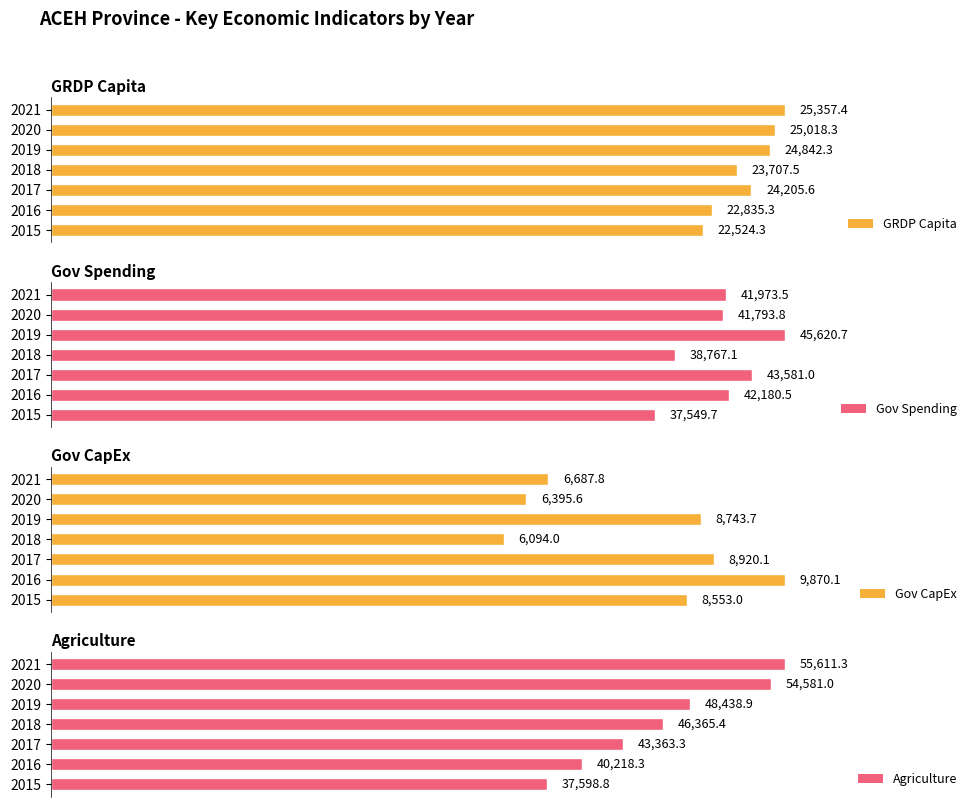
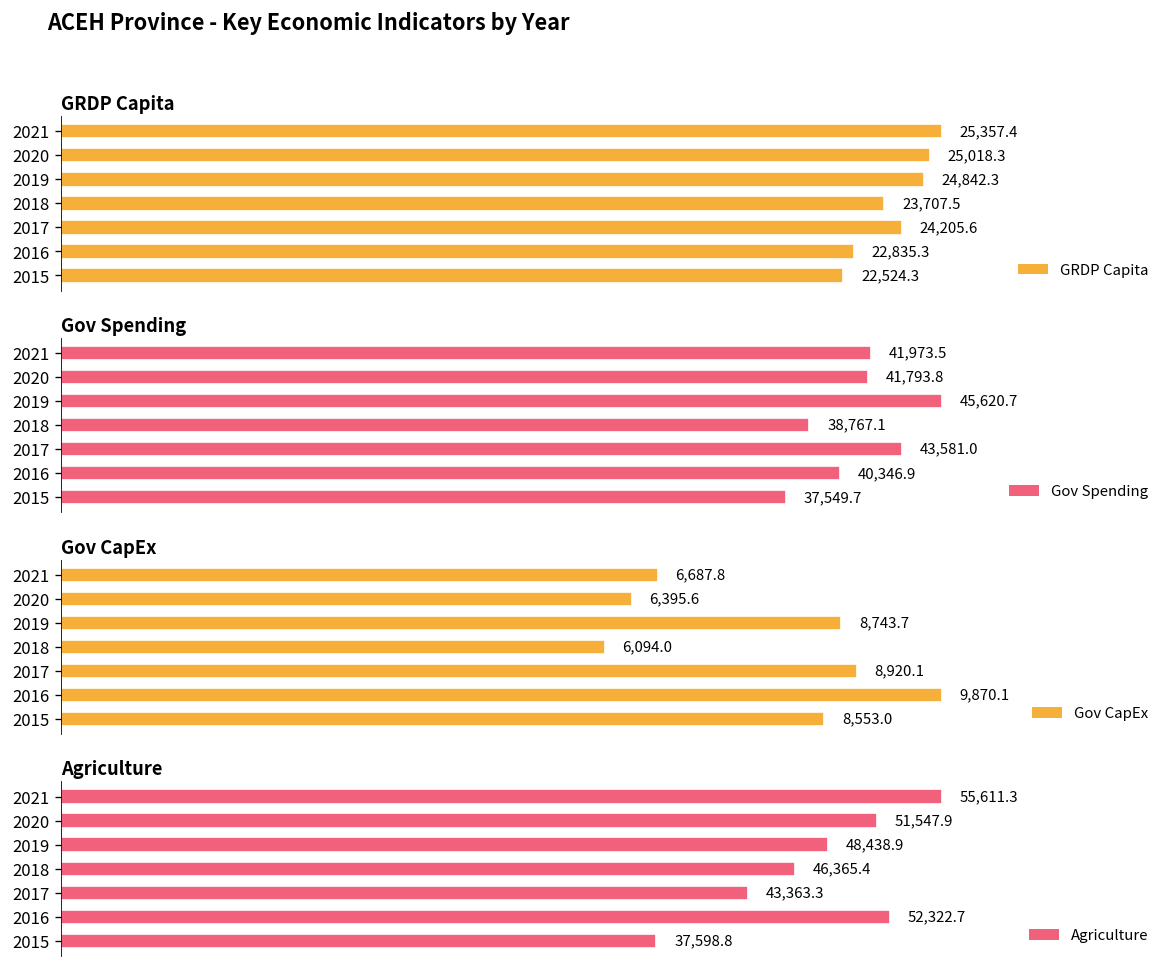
Gov Spending, 2016: 42,180.5 -> 40,346.9
Agriculture, 2020: 54,581.0 -> 51,547.9
Agriculture, 2016: 40,218.3 -> 52,322.7
